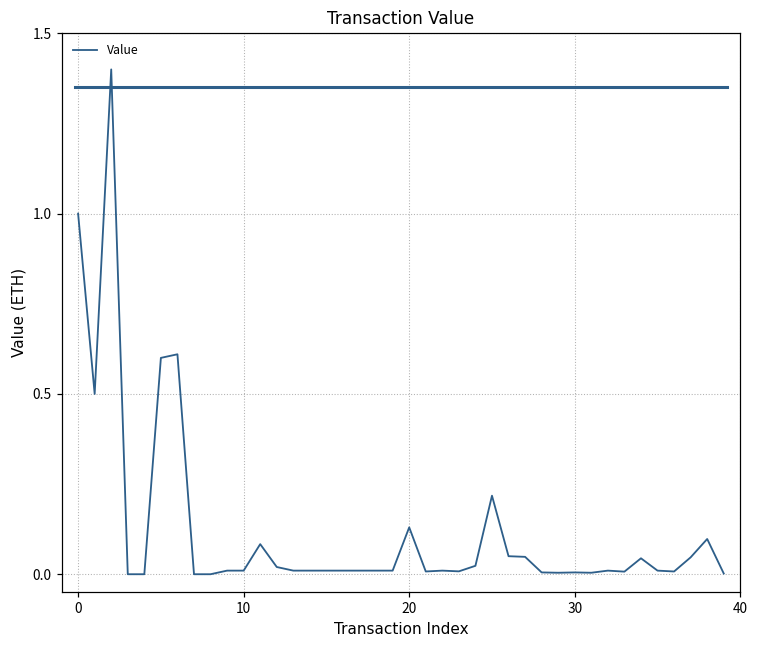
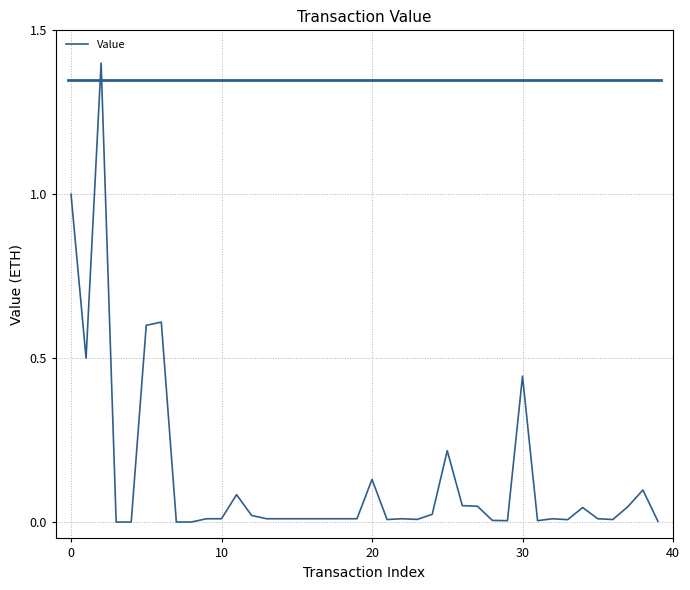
30: 0.01 -> 0.45
